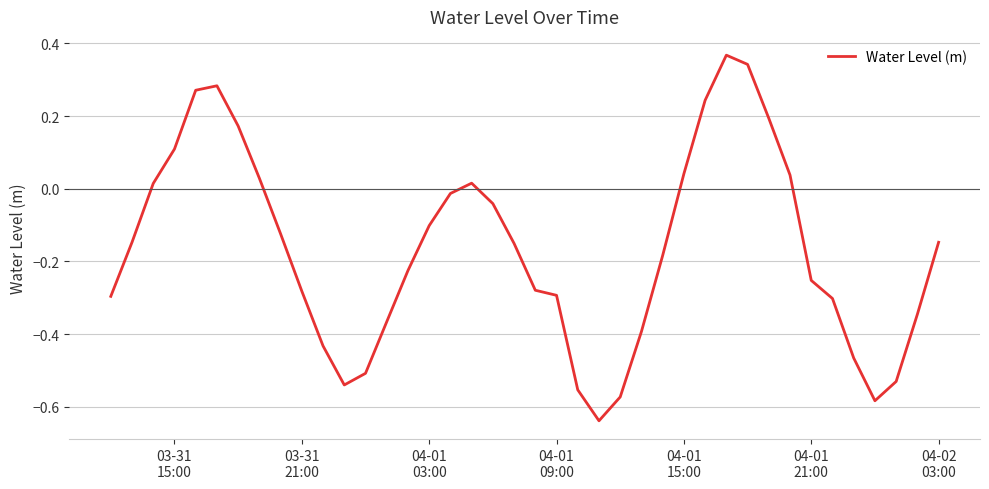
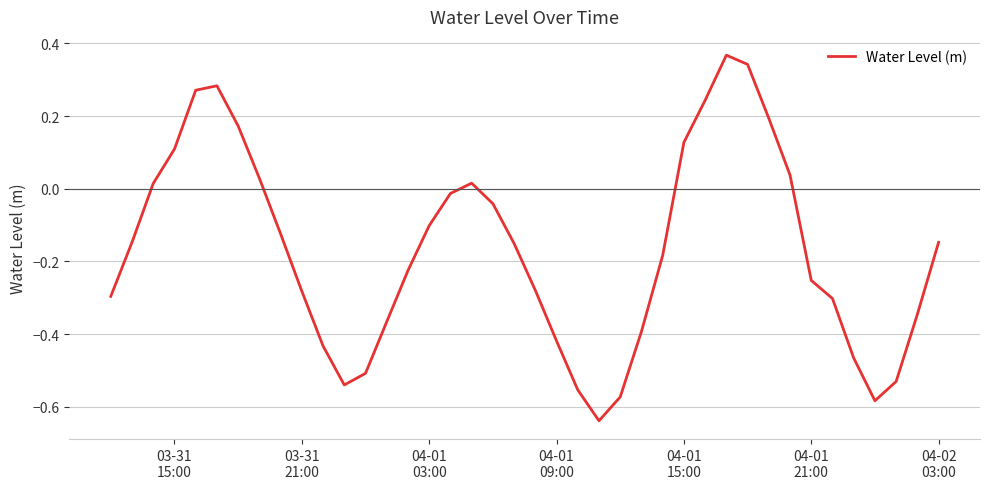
04-01 09:00: -0.29 -> -0.42
04-01 15:00: 0.04 -> 0.13
